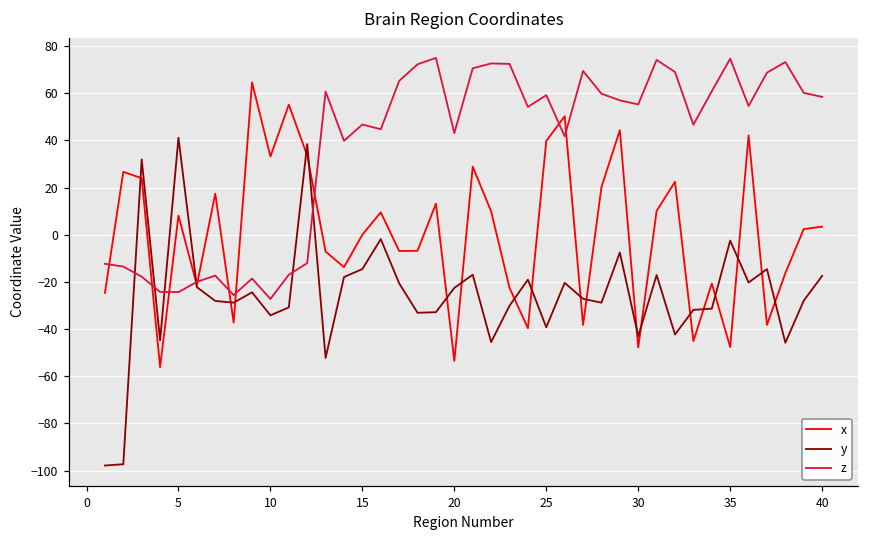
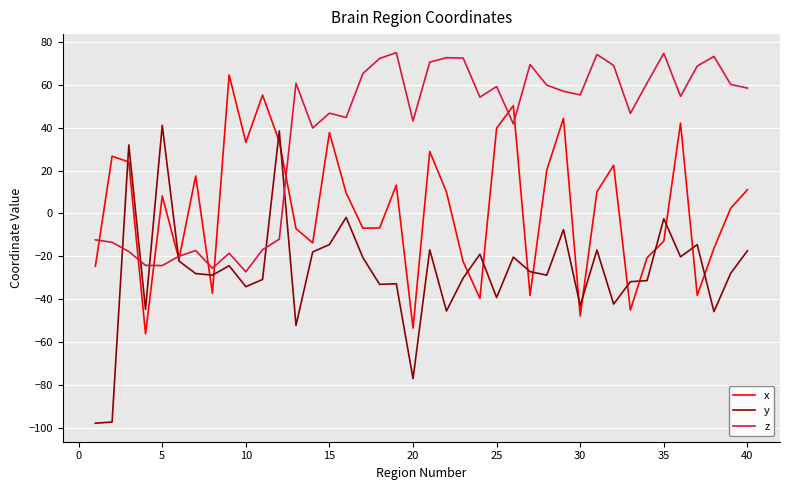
x, 15: 0 -> 38
y, 20: -23 -> -77
x, 35: -48 -> -13
x, 40: 3 -> 11
